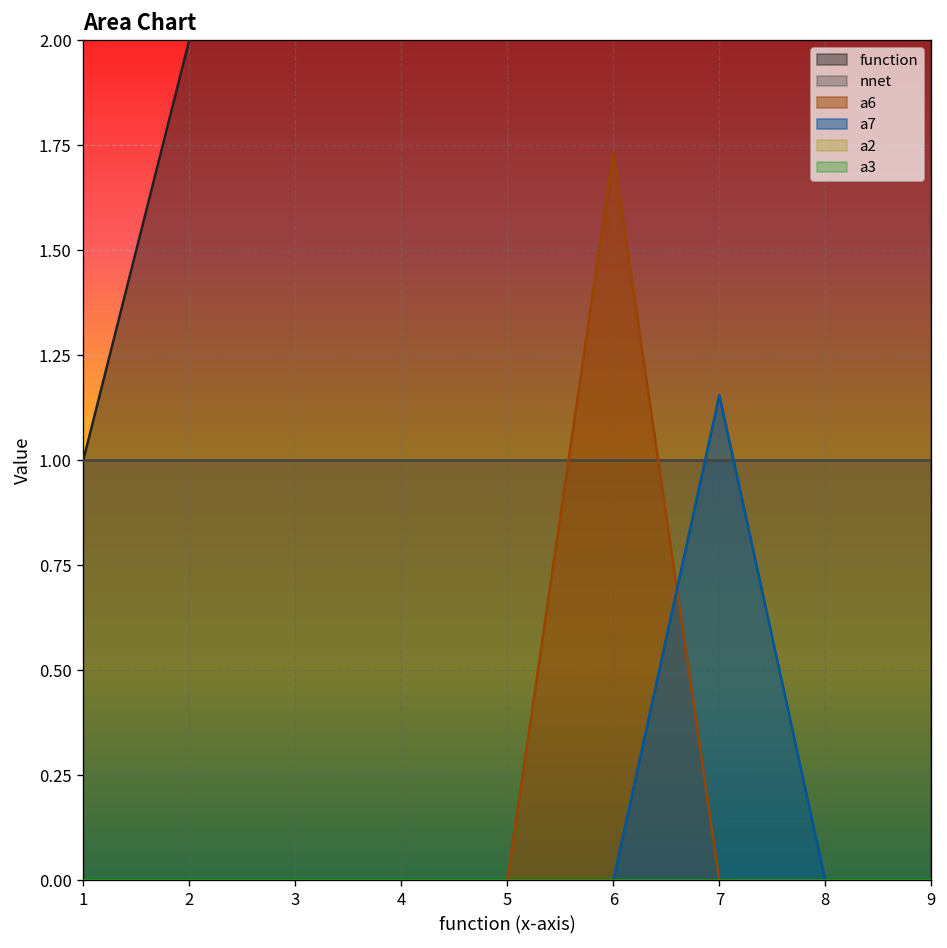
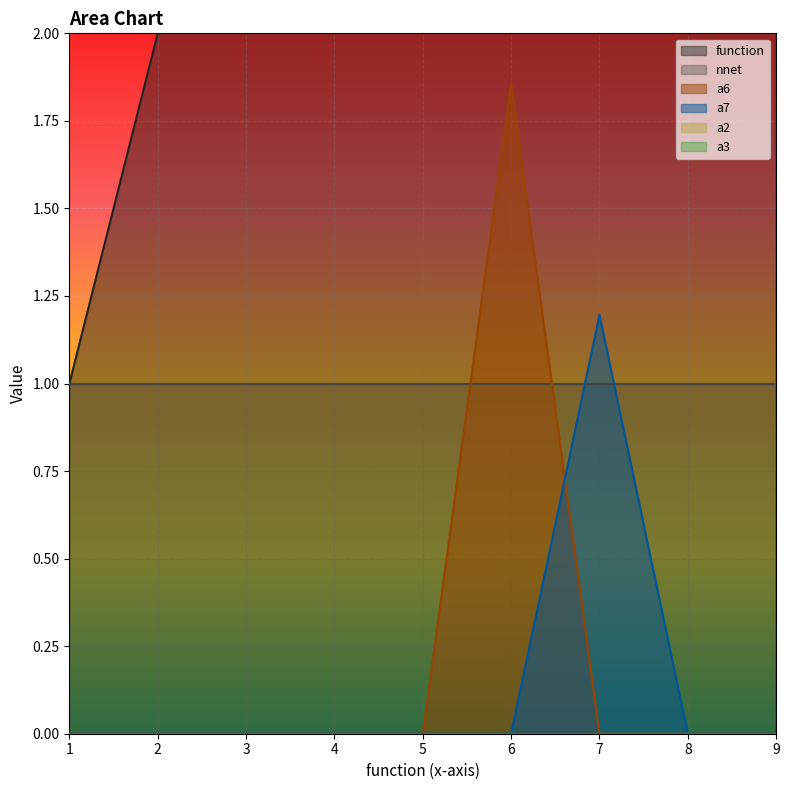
a6, 6: 1.73 -> 1.86
a7, 7: 1.15 -> 1.20
